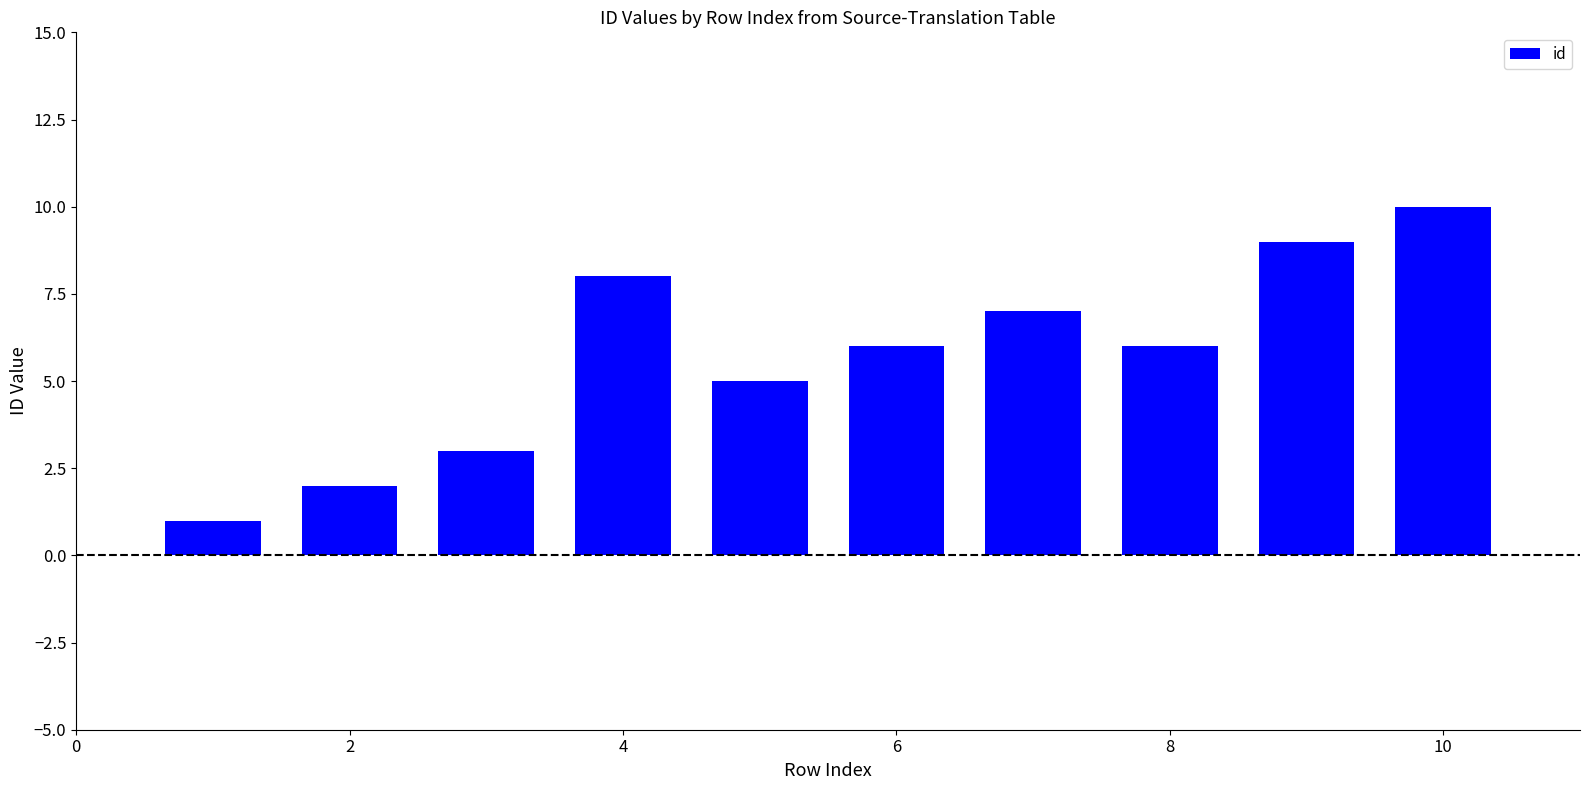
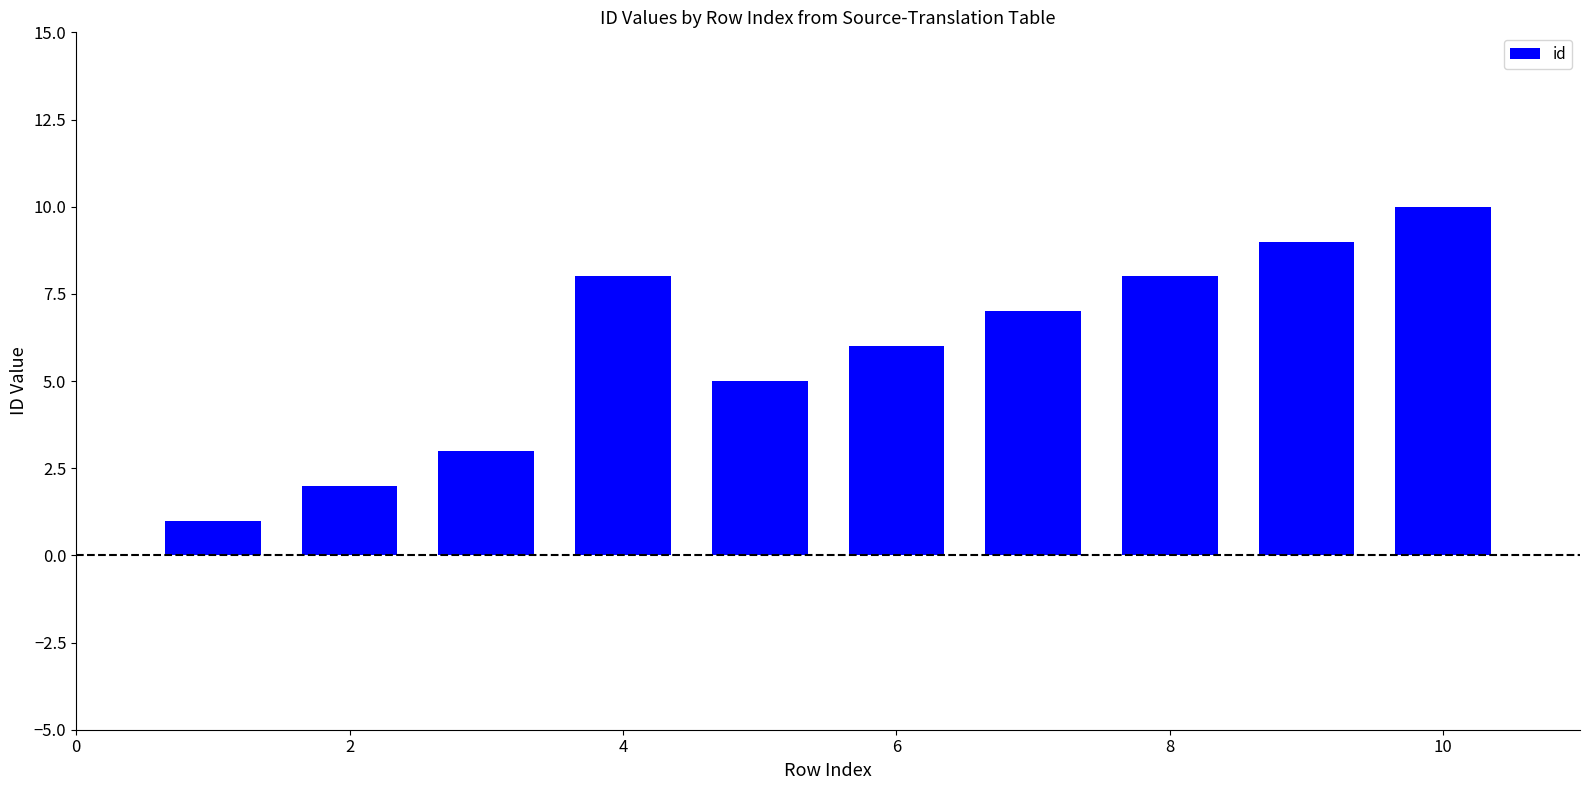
8: 6 -> 8
